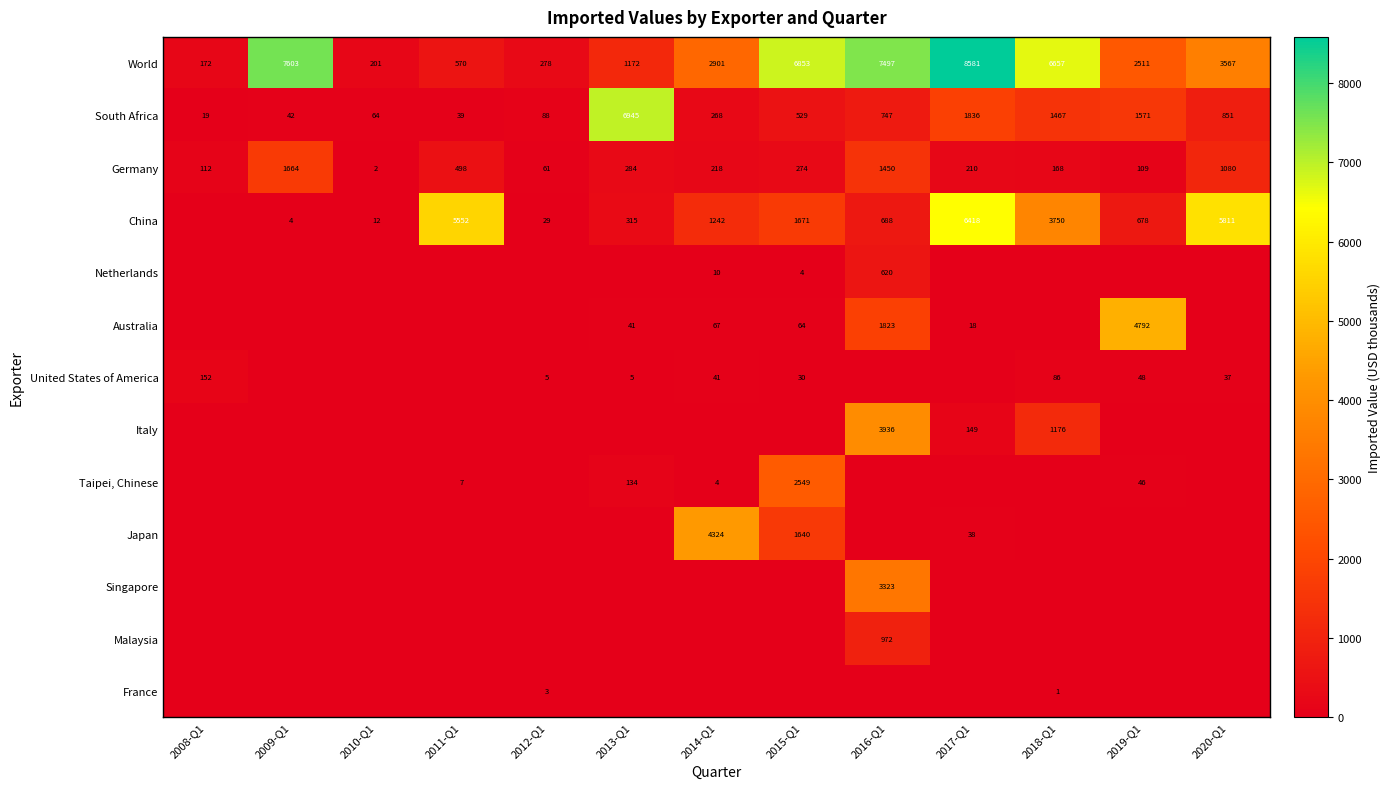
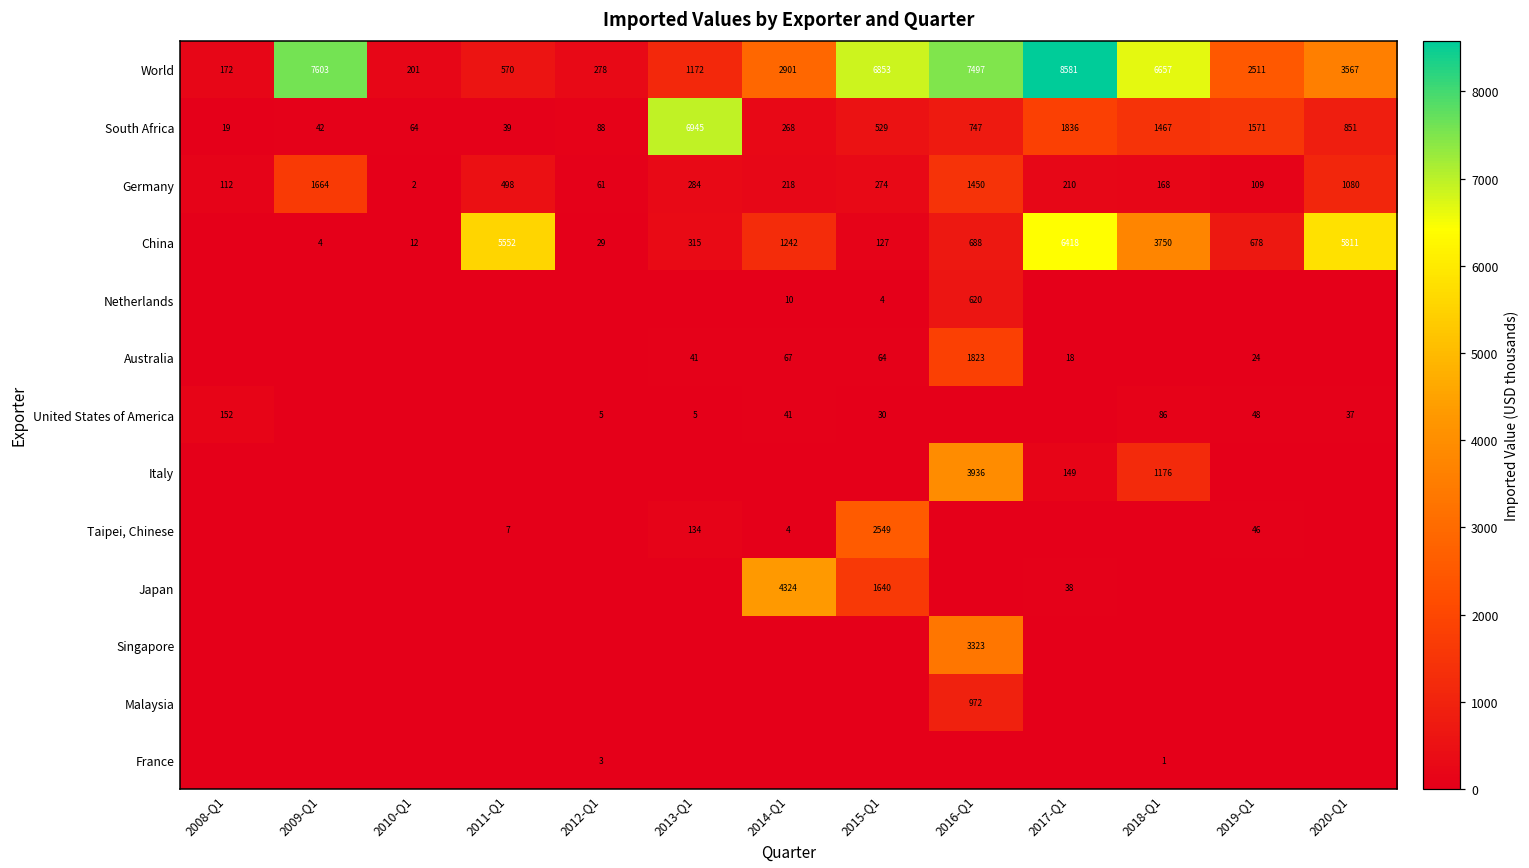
China, 2015-Q1: 1671 -> 127
Australia, 2019-Q1: 4792 -> 24
